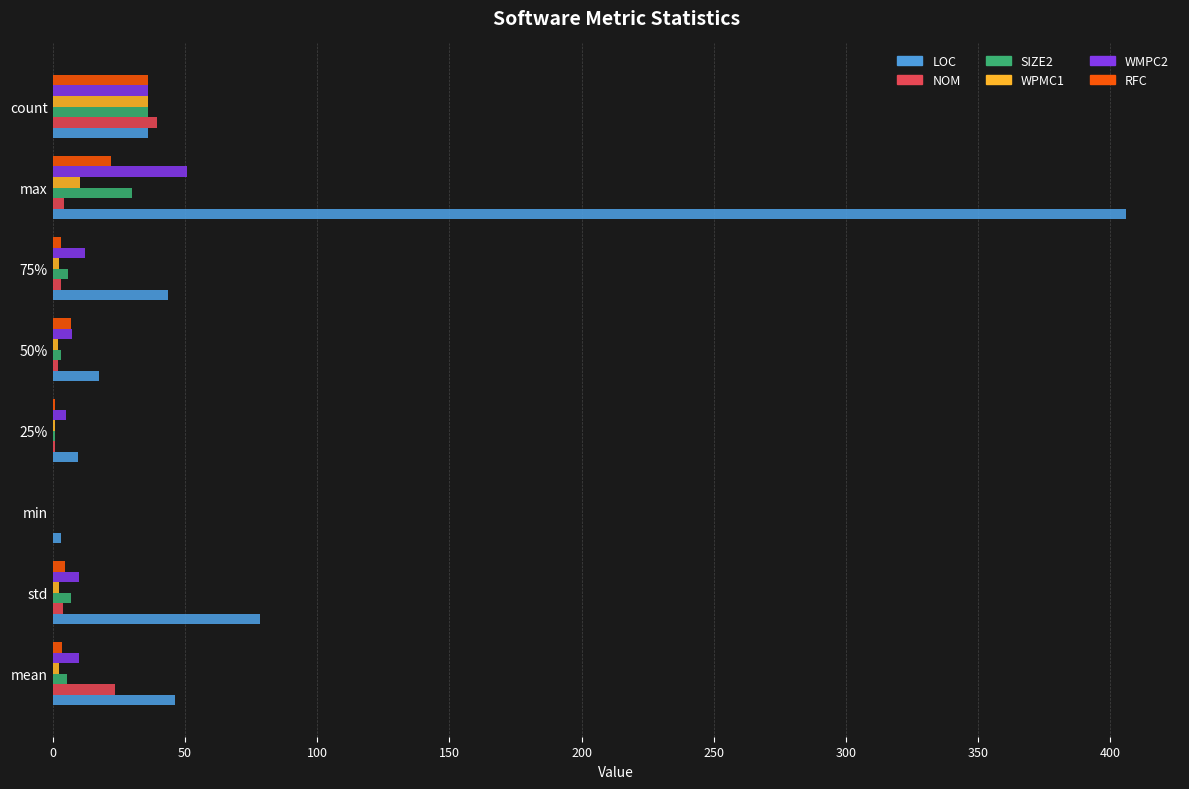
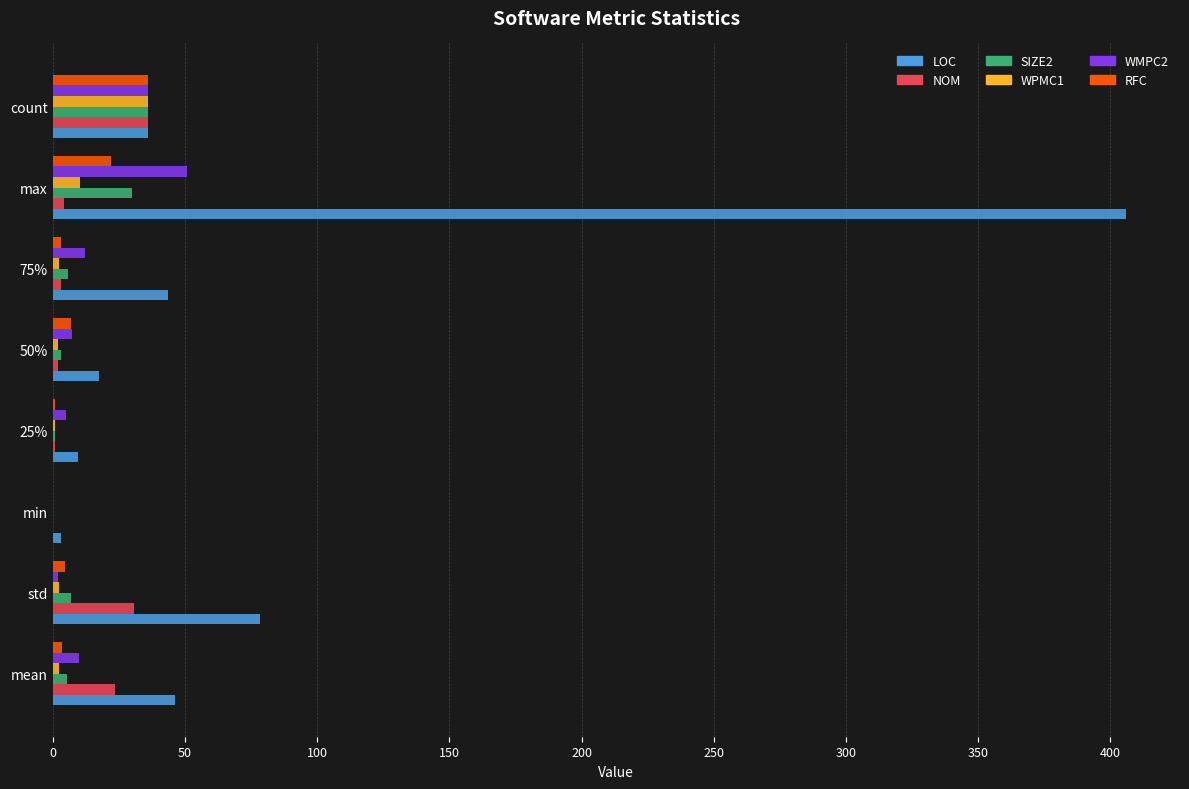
NOM, count: 39 -> 36
WMPC2, std: 10 -> 2
NOM, std: 4 -> 31
